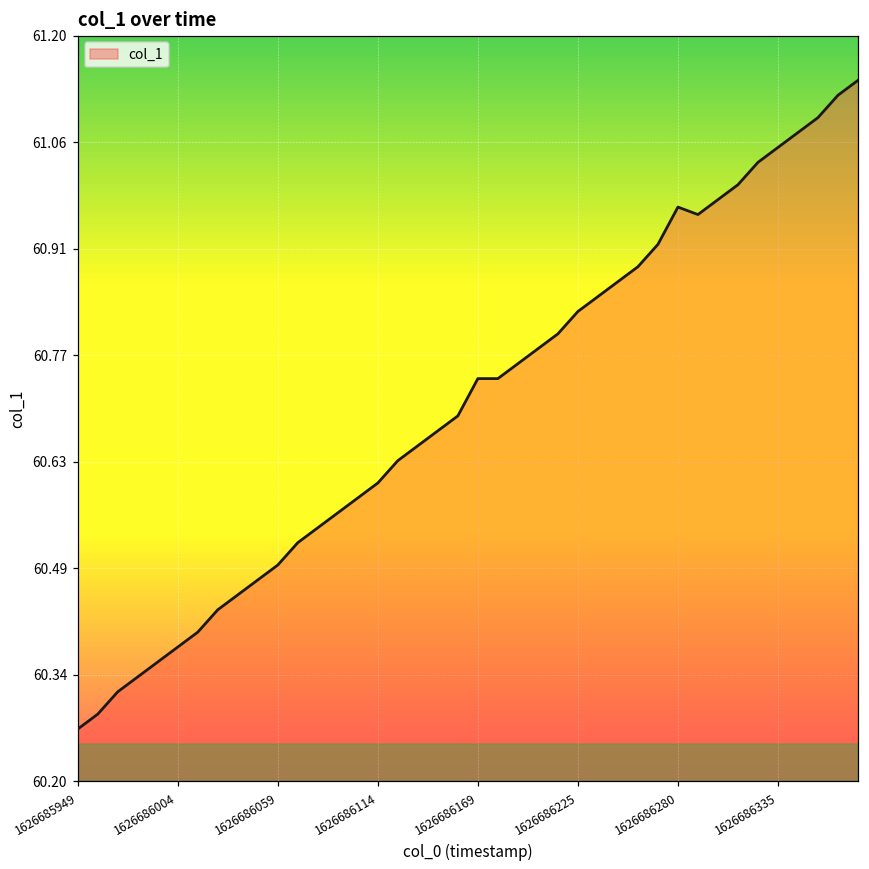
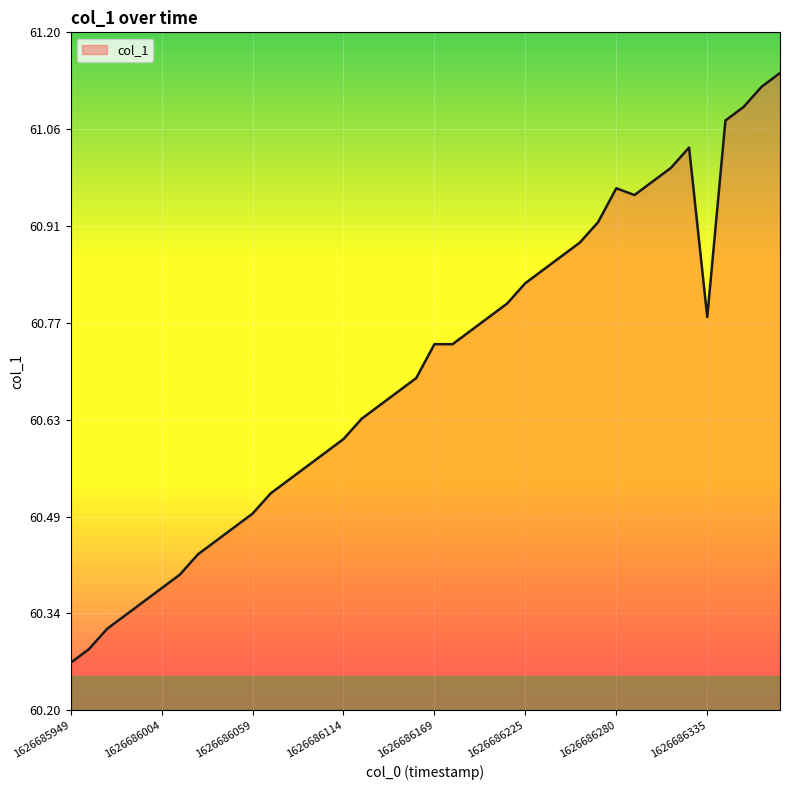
1626686335: 61.05 -> 60.78
